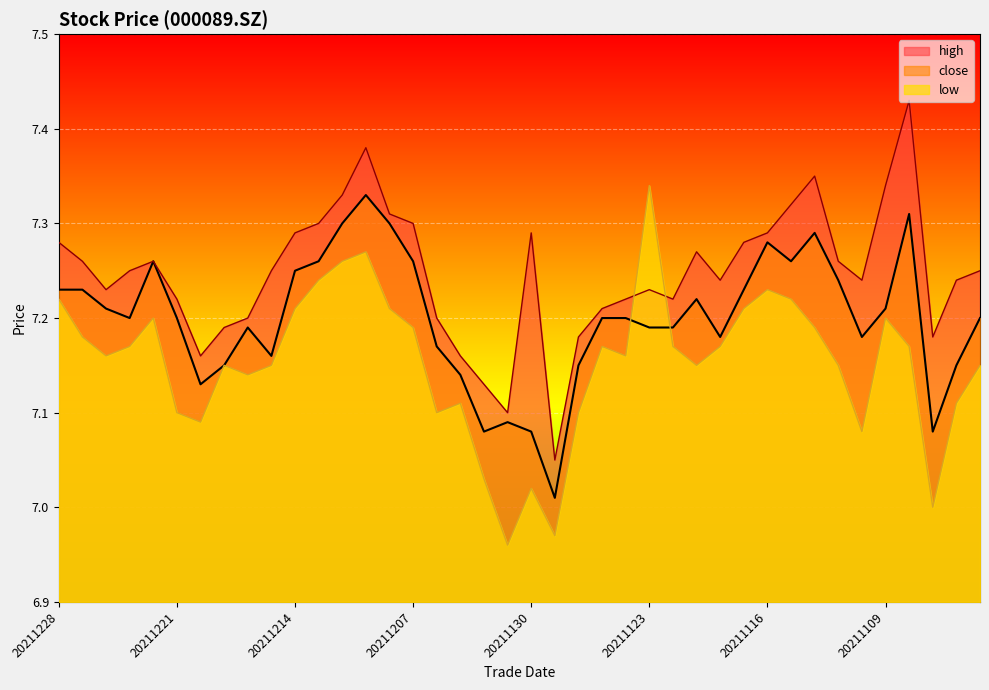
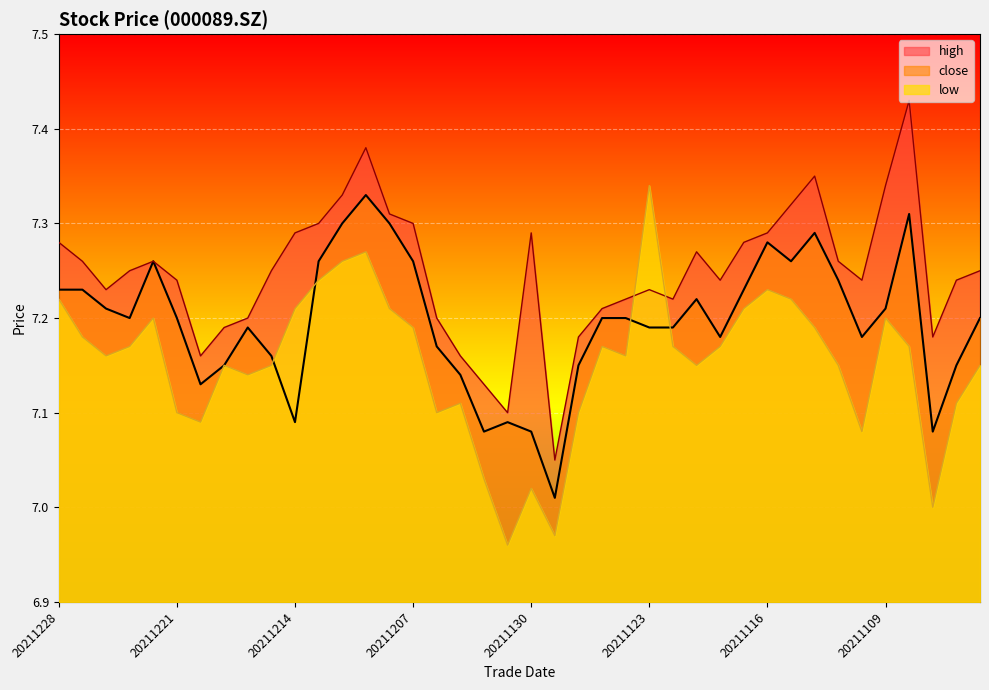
high, 20211221: 7.22 -> 7.24
close, 20211214: 7.25 -> 7.09
